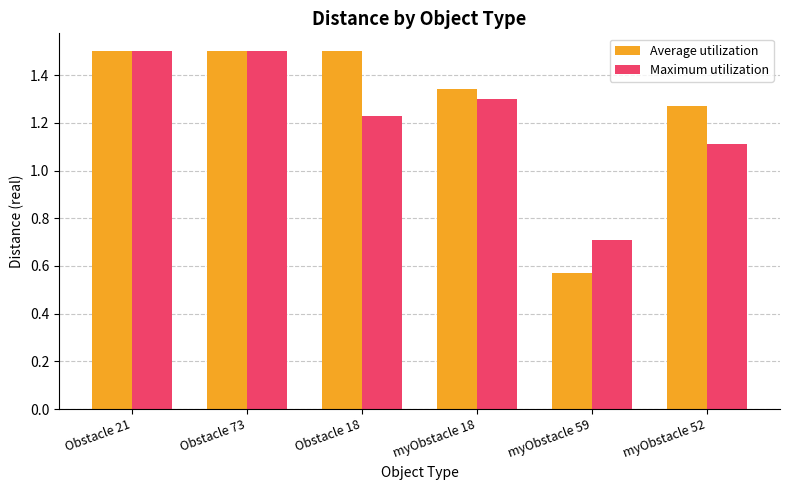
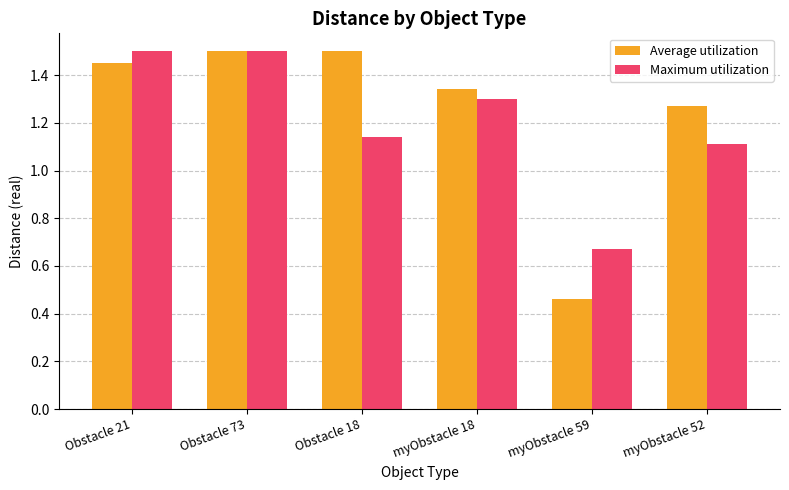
Average utilization, Obstacle 21: 1.50 -> 1.45
Maximum utilization, Obstacle 18: 1.23 -> 1.14
Average utilization, myObstacle 59: 0.57 -> 0.46
Maximum utilization, myObstacle 59: 0.71 -> 0.67
